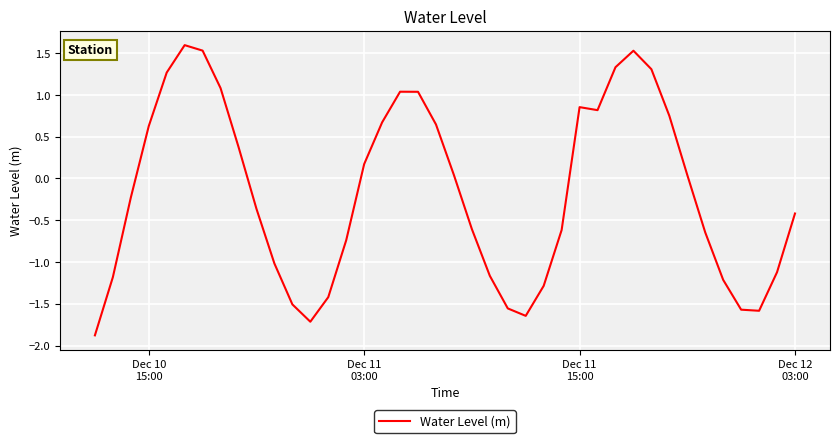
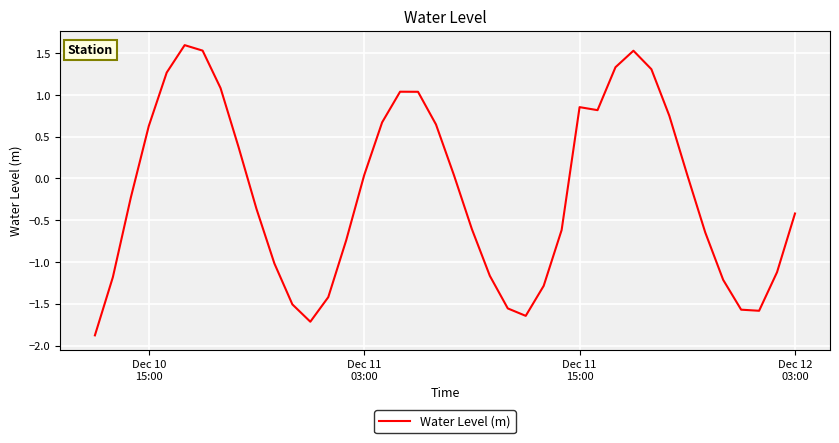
Dec 11 03:00: 0.2 -> 0.0
